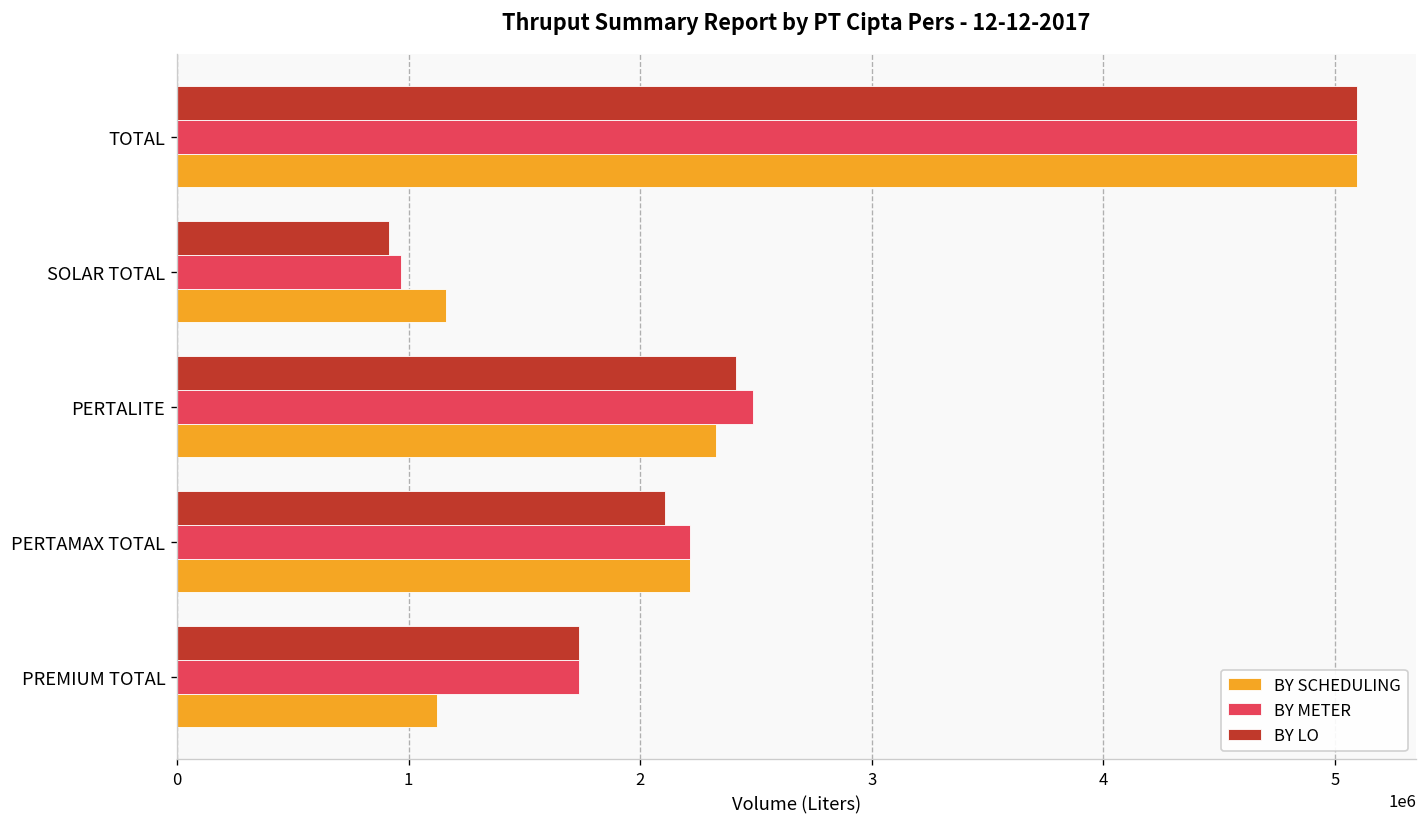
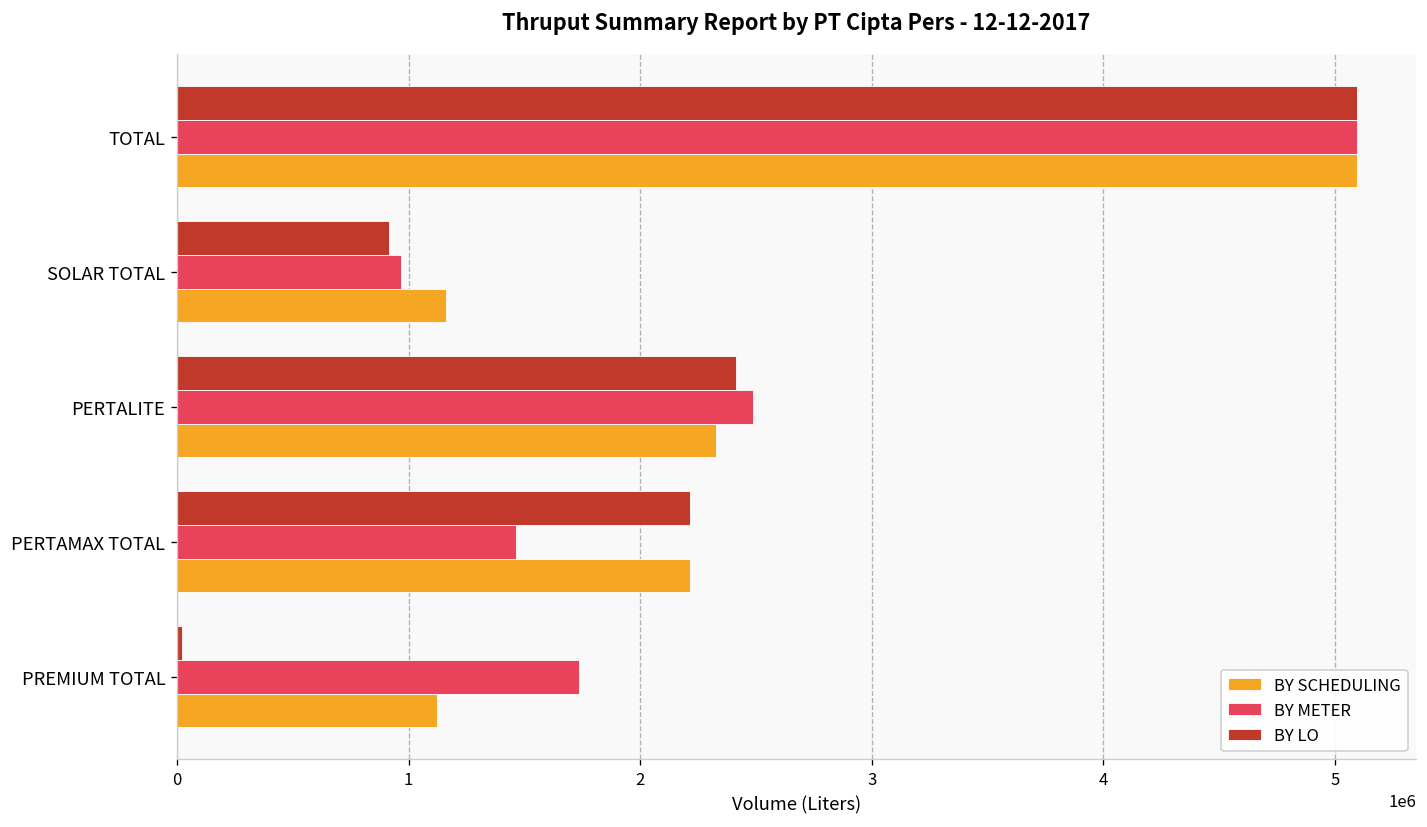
BY LO, PERTAMAX TOTAL: 2110000 -> 2220000
BY METER, PERTAMAX TOTAL: 2220000 -> 1460000
BY LO, PREMIUM TOTAL: 1740000 -> 20000
